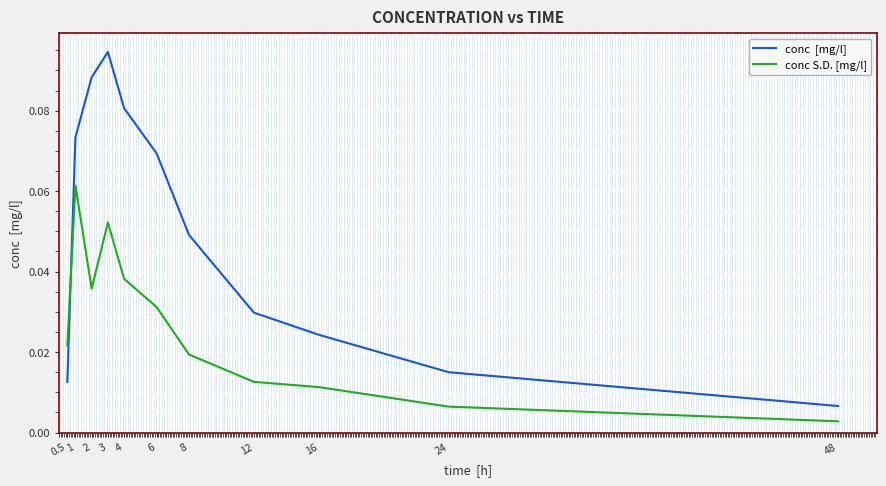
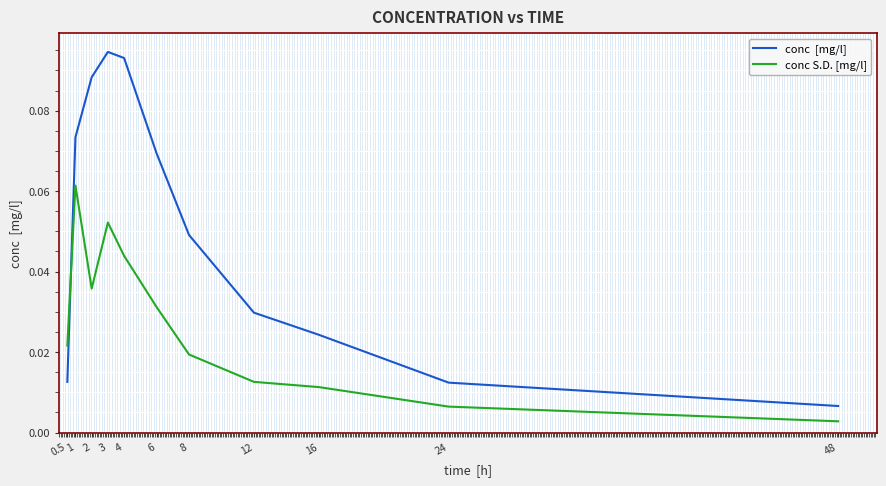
conc [mg/l], 4: 0.081 -> 0.093
conc S.D. [mg/l], 4: 0.038 -> 0.044
conc [mg/l], 24: 0.015 -> 0.012
